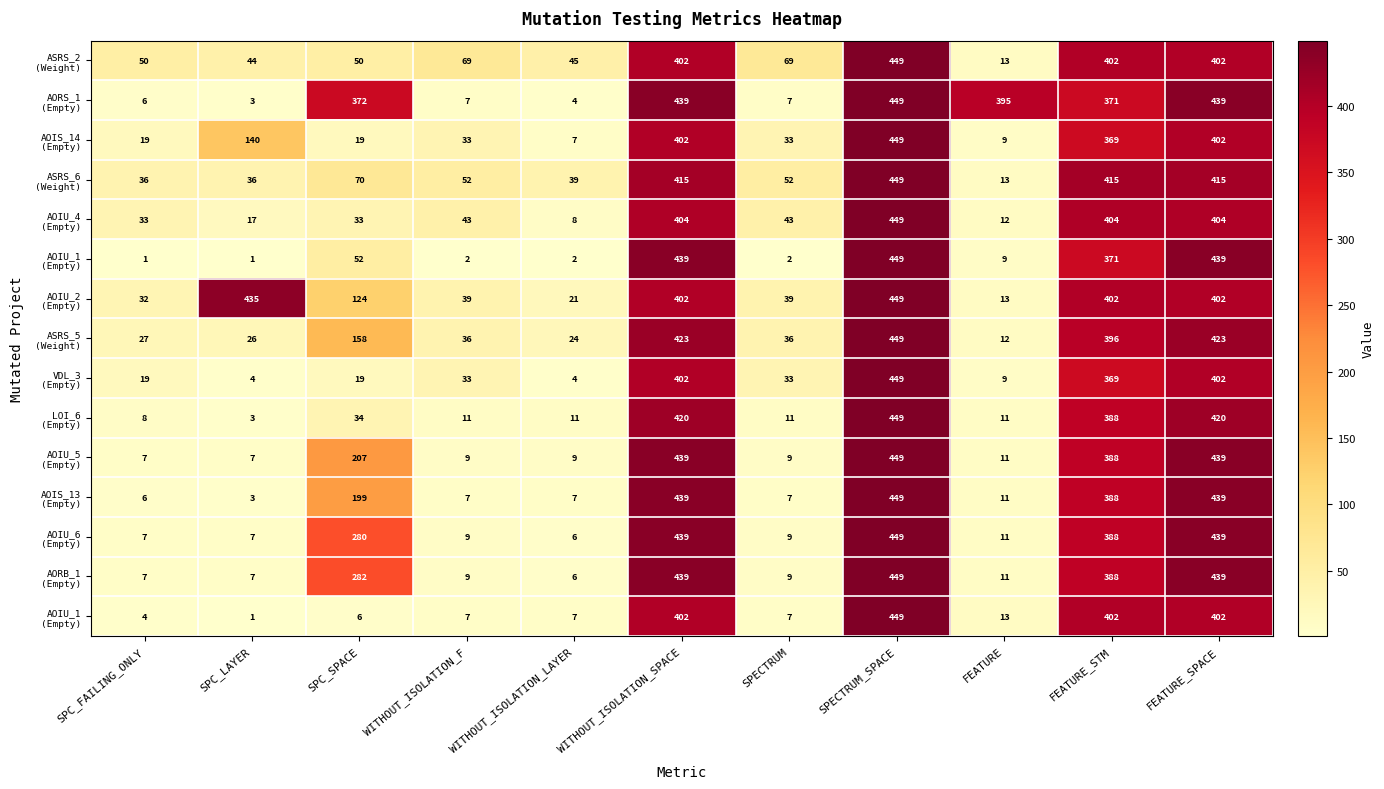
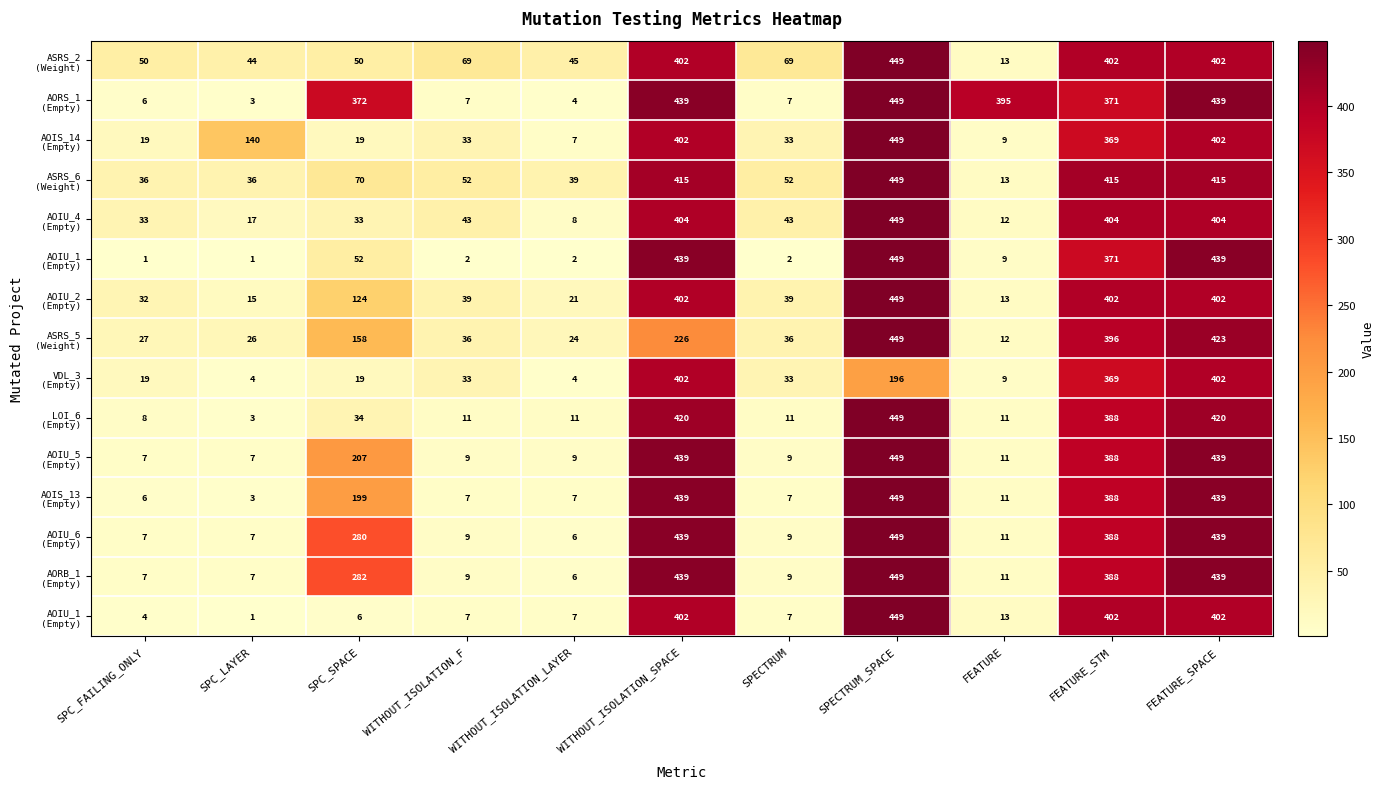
AOIU_2 (Empty), SPC_LAYER: 435 -> 15
ASRS_5 (Weight), WITHOUT_ISOLATION_SPACE: 423 -> 226
VDL_3 (Empty), SPECTRUM_SPACE: 449 -> 196
